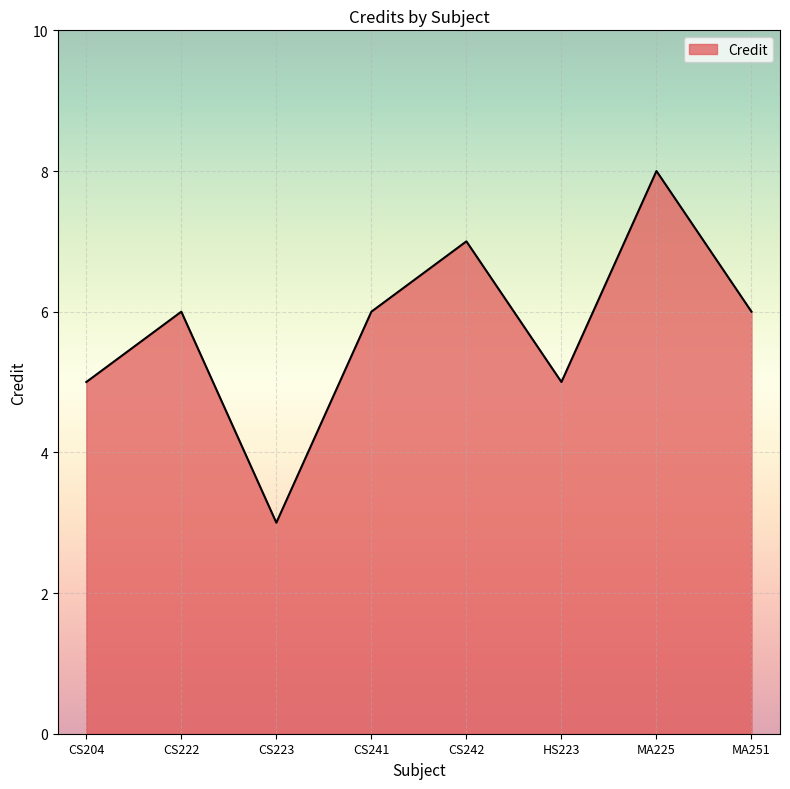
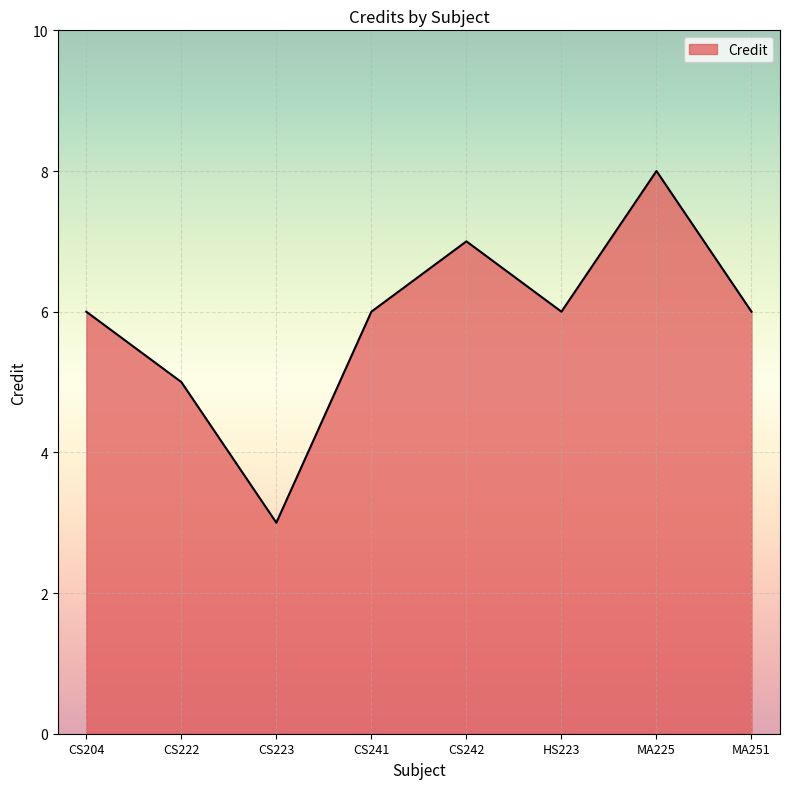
CS204: 5 -> 6
CS222: 6 -> 5
HS223: 5 -> 6
